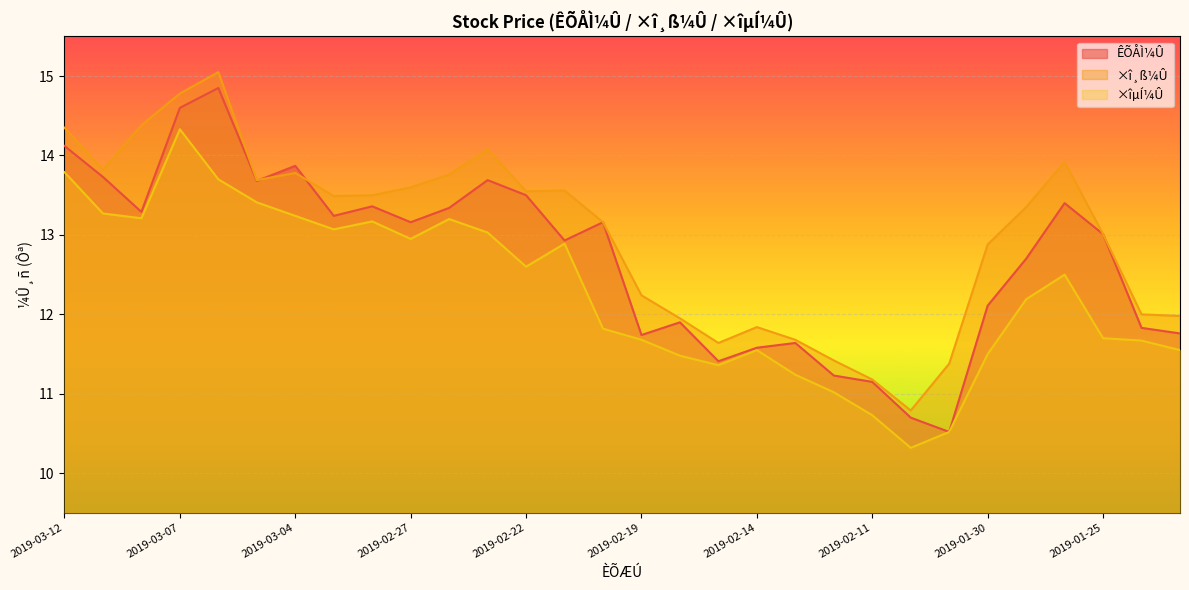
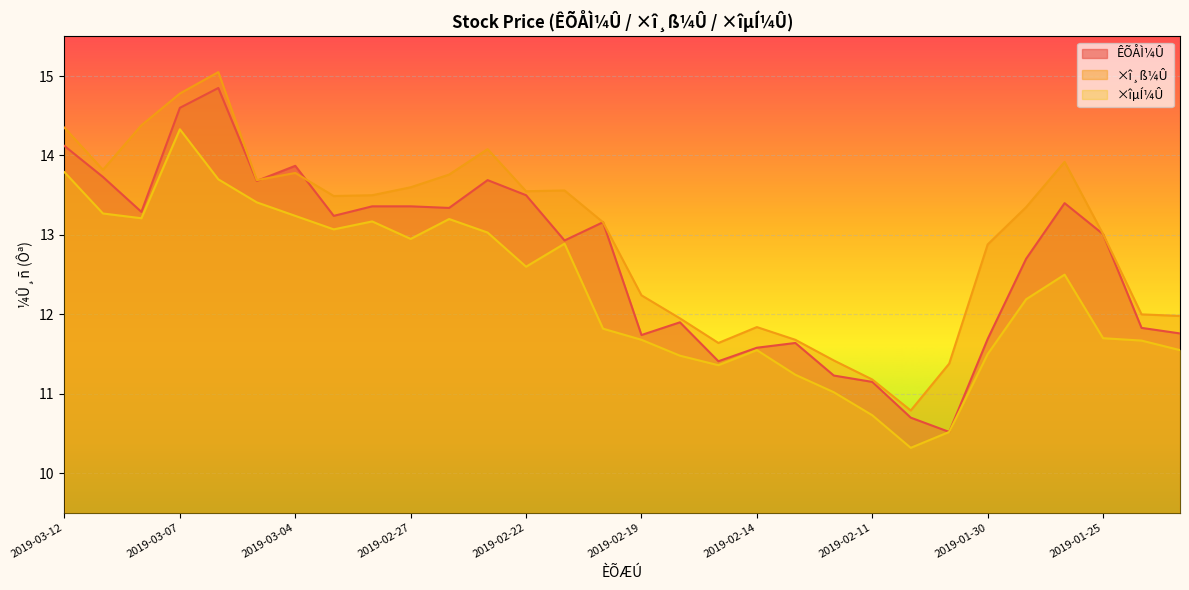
ÊÕÅÌ¼Û, 2019-02-27: 13.2 -> 13.4
ÊÕÅÌ¼Û, 2019-01-30: 12.1 -> 11.7
